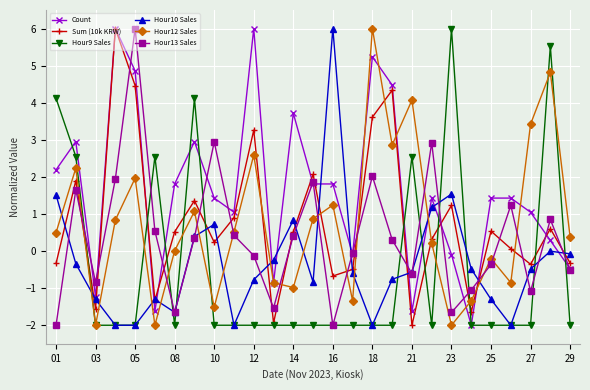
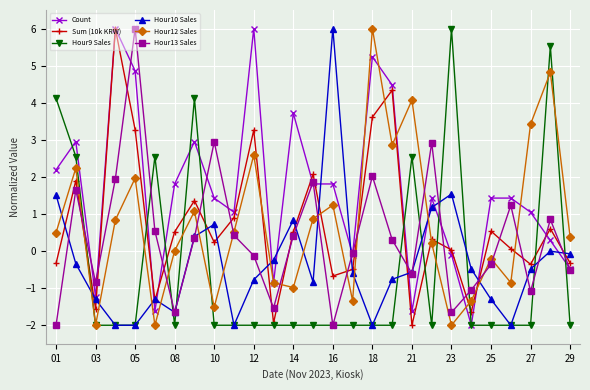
Sum (10k KRW), 05: 4.5 -> 3.3
Sum (10k KRW), 23: 1.2 -> 0.0
